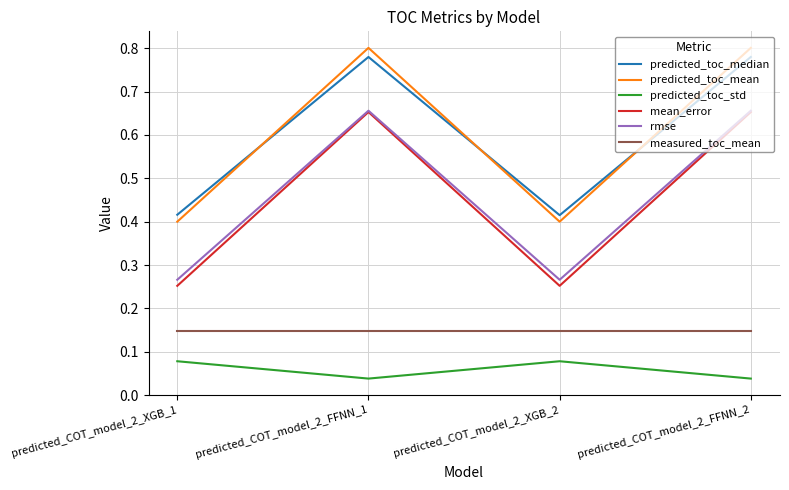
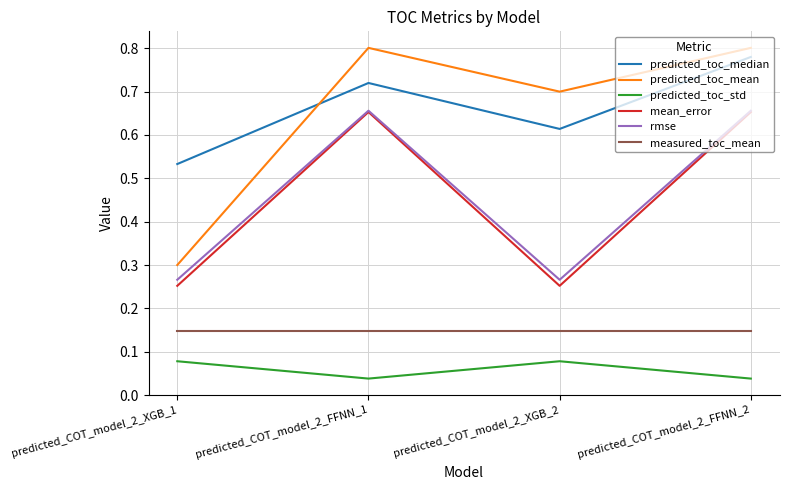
predicted_toc_median, predicted_COT_model_2_XGB_1: 0.42 -> 0.53
predicted_toc_mean, predicted_COT_model_2_XGB_1: 0.4 -> 0.3
predicted_toc_median, predicted_COT_model_2_FFNN_1: 0.78 -> 0.72
predicted_toc_median, predicted_COT_model_2_XGB_2: 0.42 -> 0.61
predicted_toc_mean, predicted_COT_model_2_XGB_2: 0.4 -> 0.7
